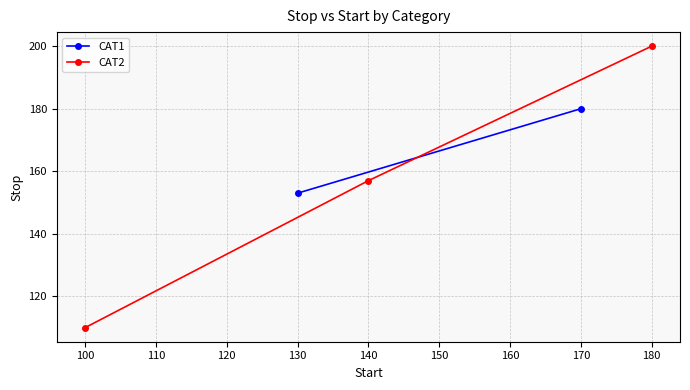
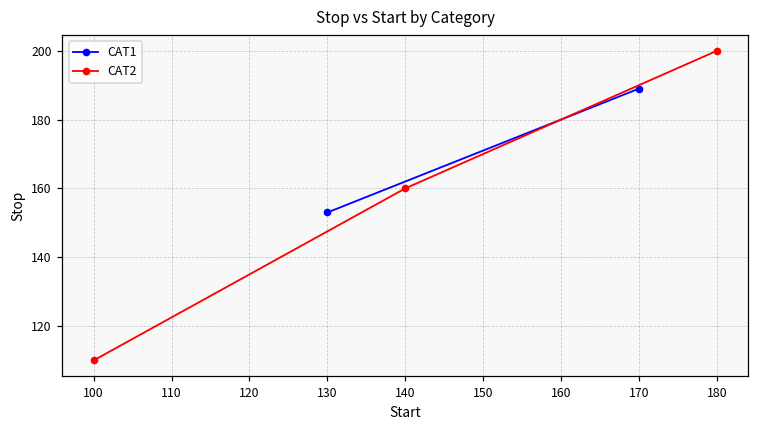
CAT2, 140: 157 -> 160
CAT1, 170: 180 -> 189
